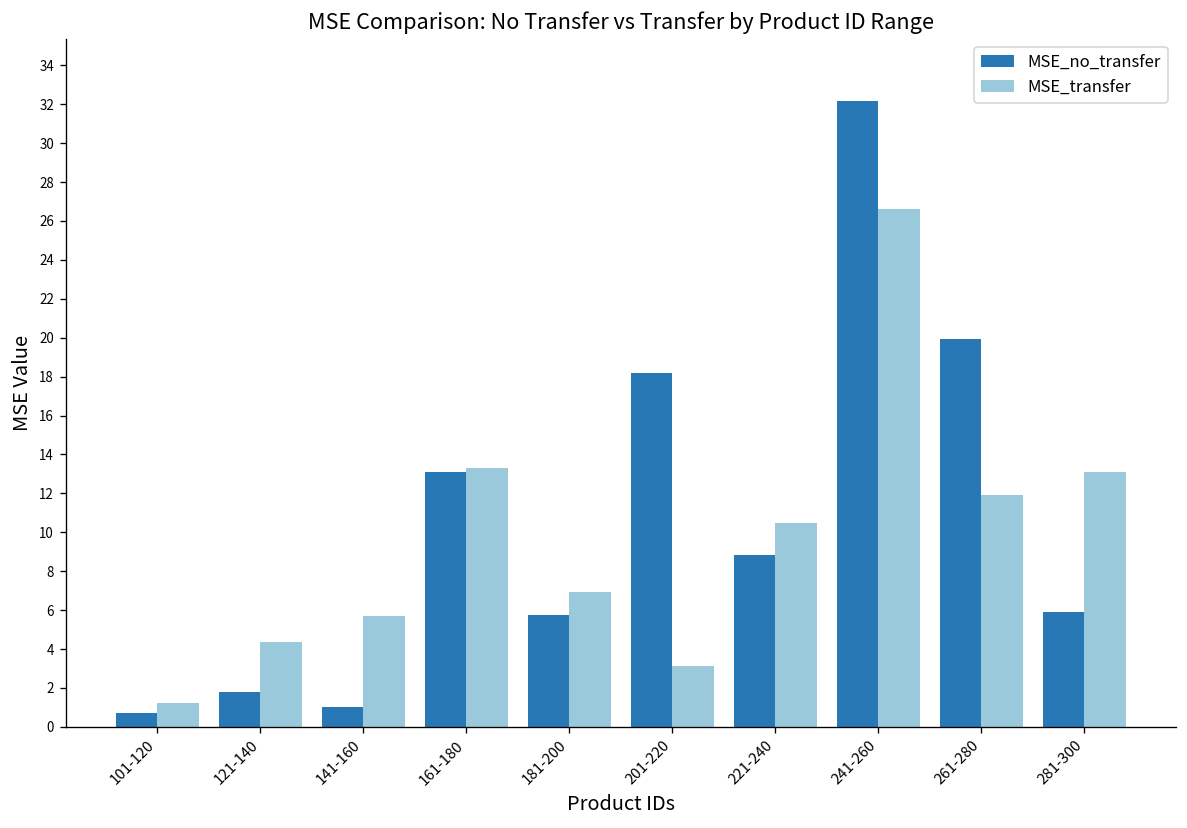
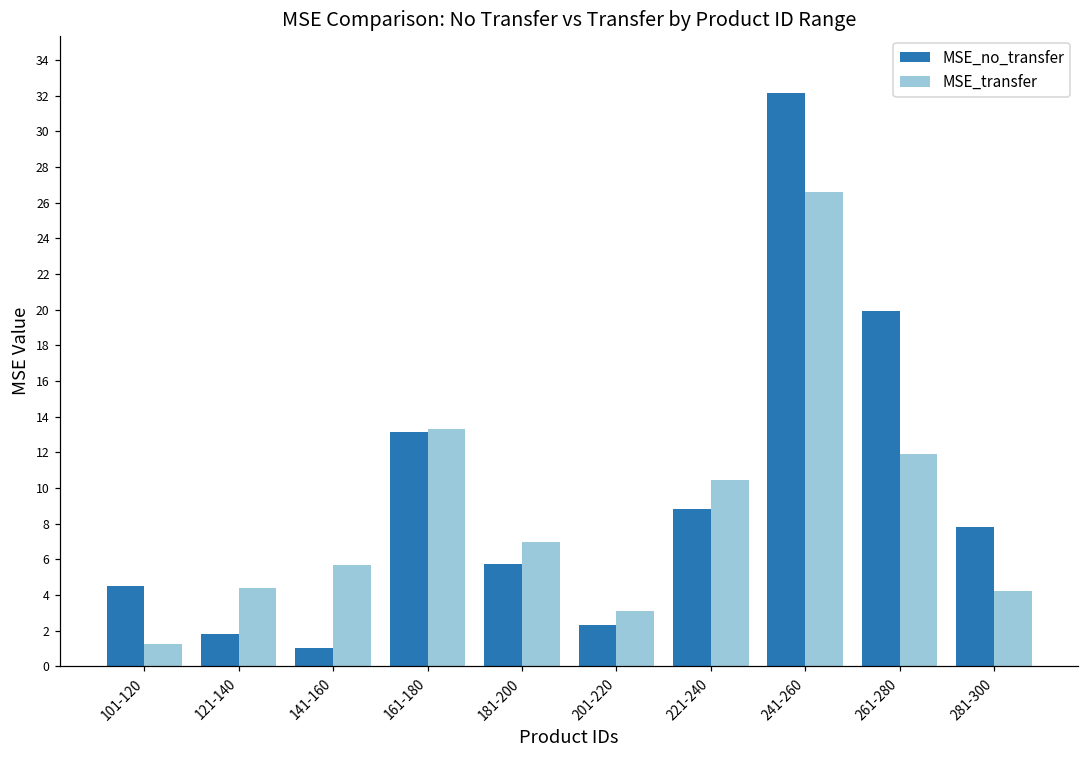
MSE_no_transfer, 101-120: 0.7 -> 4.5
MSE_no_transfer, 201-220: 18.2 -> 2.3
MSE_no_transfer, 281-300: 5.9 -> 7.8
MSE_transfer, 281-300: 13.1 -> 4.2
